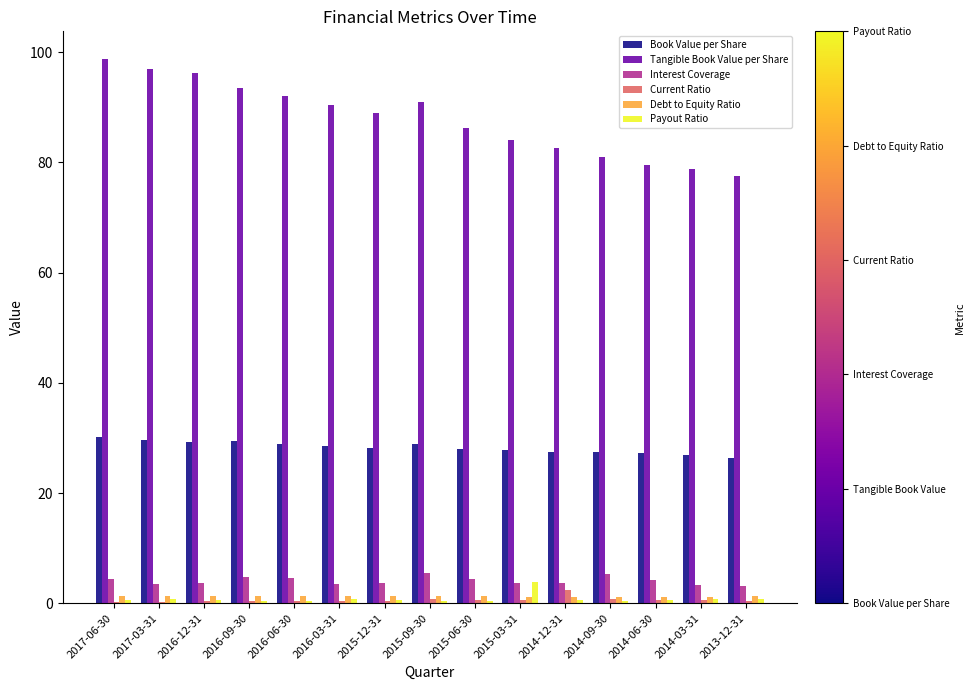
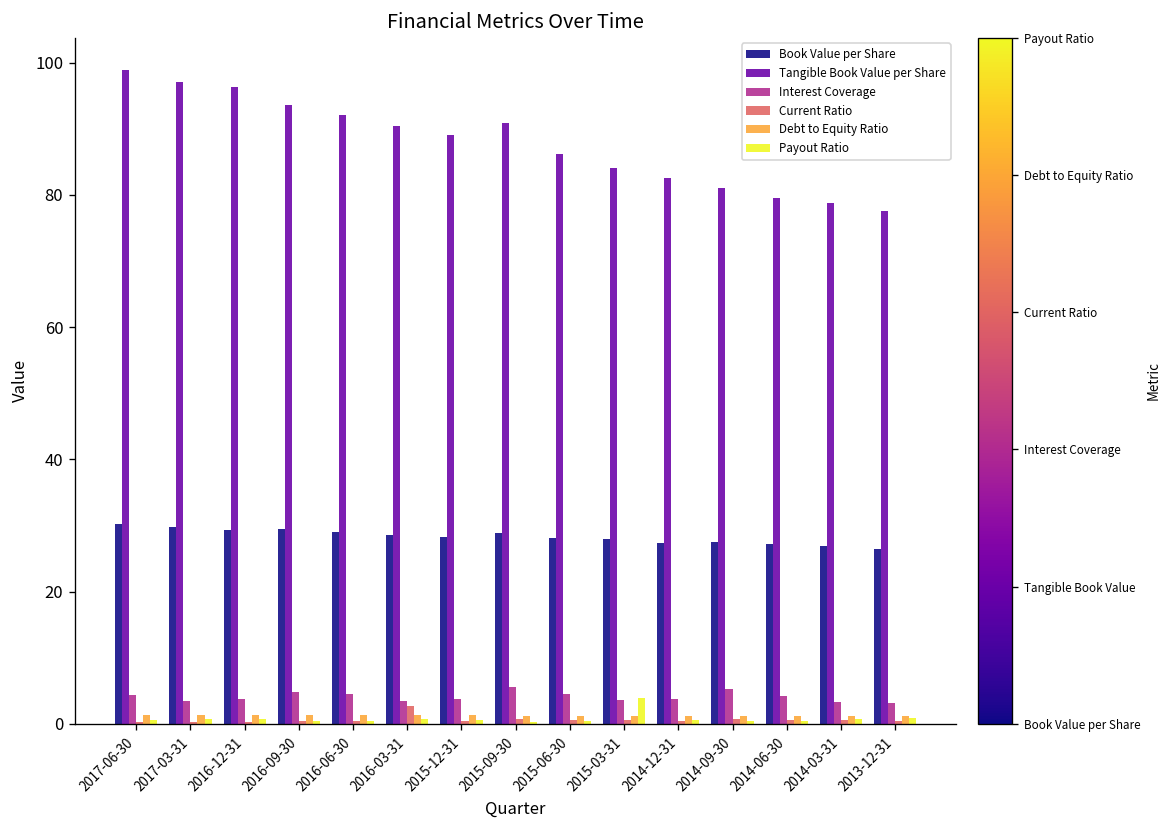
Current Ratio, 2016-03-31: 0 -> 3
Current Ratio, 2014-12-31: 2 -> 0
